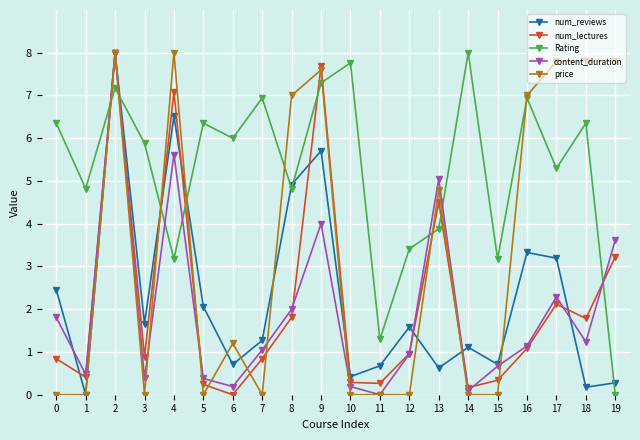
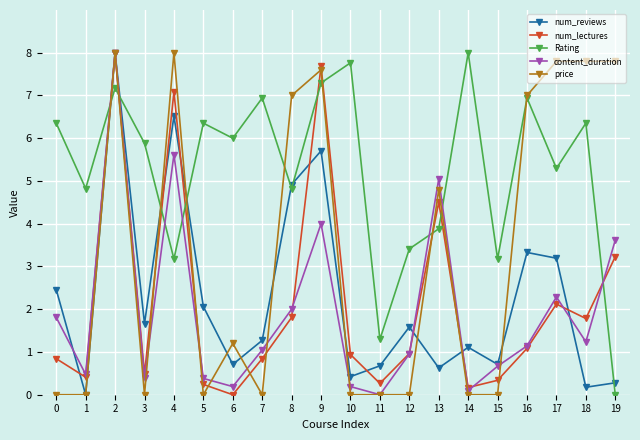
num_lectures, 3: 0.9 -> 0.5
num_lectures, 10: 0.3 -> 0.9
